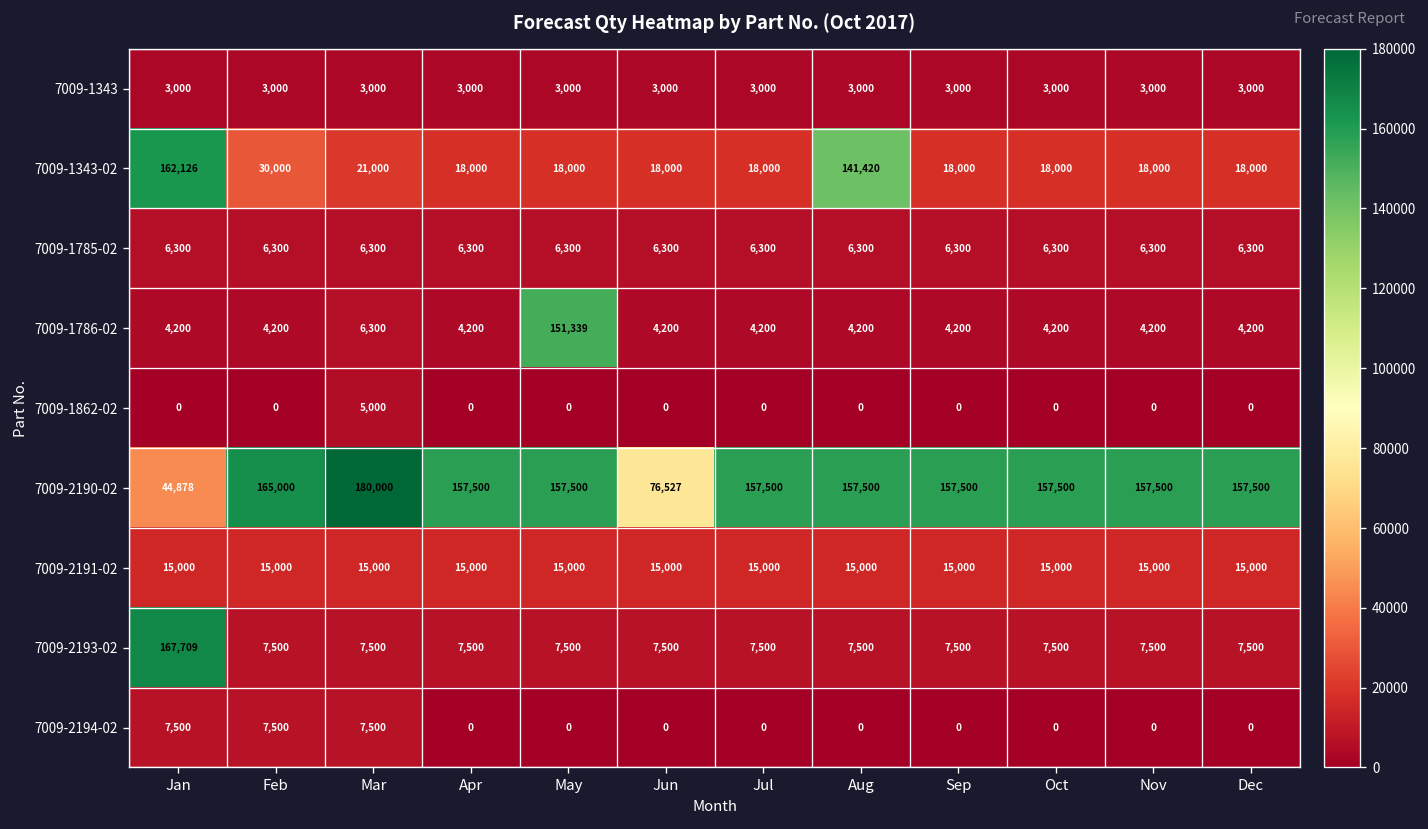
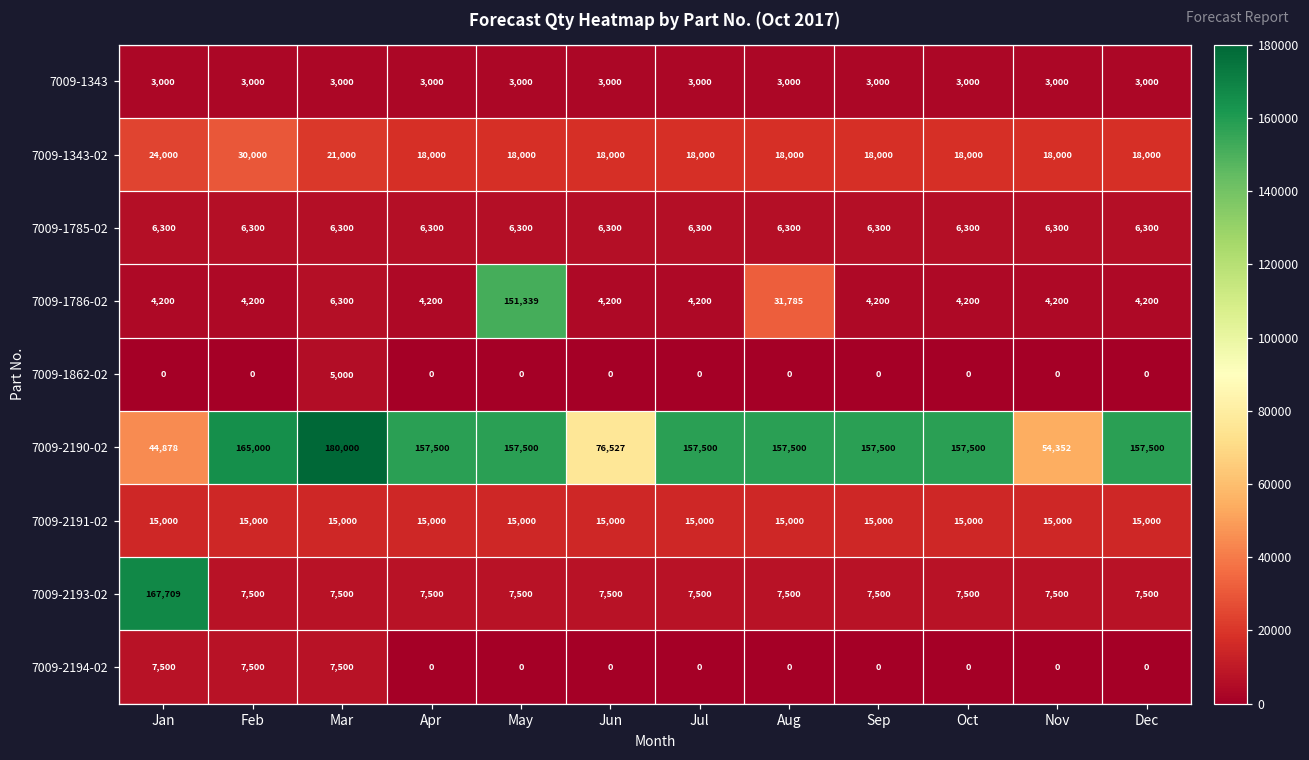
7009-1343-02, Jan: 162,126 -> 24,000
7009-1343-02, Aug: 141,420 -> 18,000
7009-1786-02, Aug: 4,200 -> 31,785
7009-2190-02, Nov: 157,500 -> 54,352
